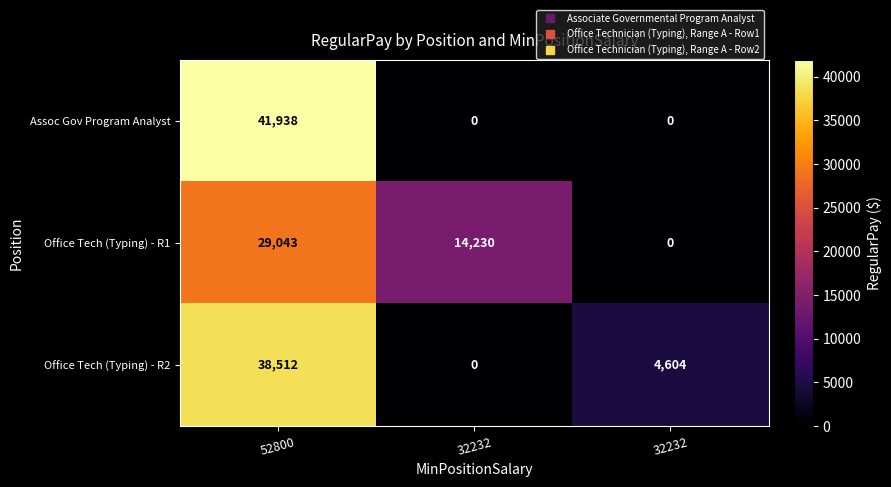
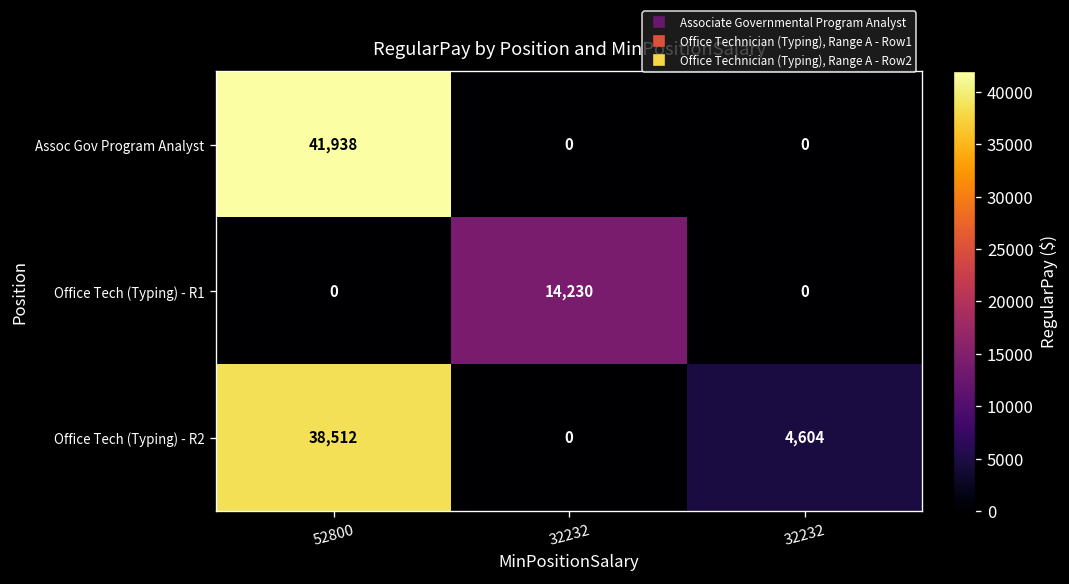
Office Tech (Typing) - R1, 52800: 29,043 -> 0
